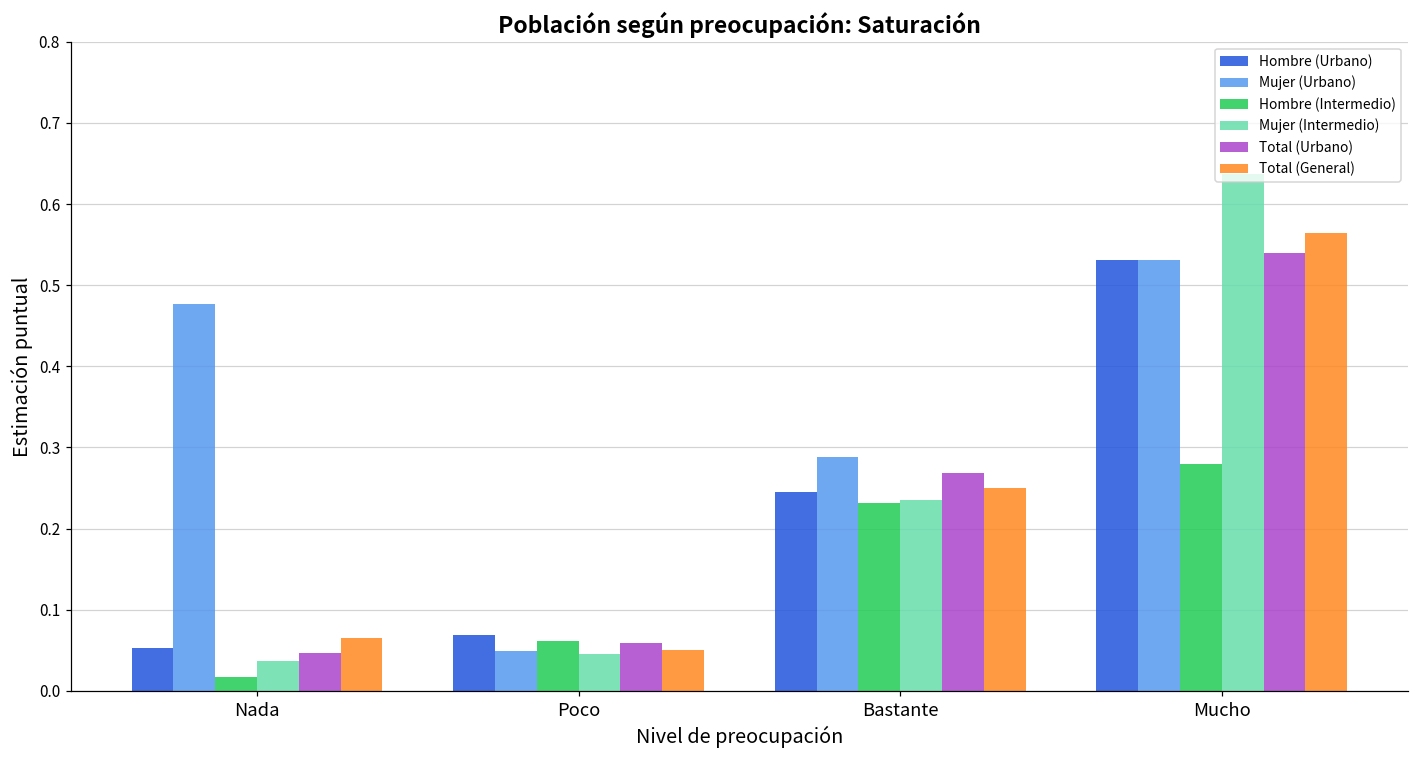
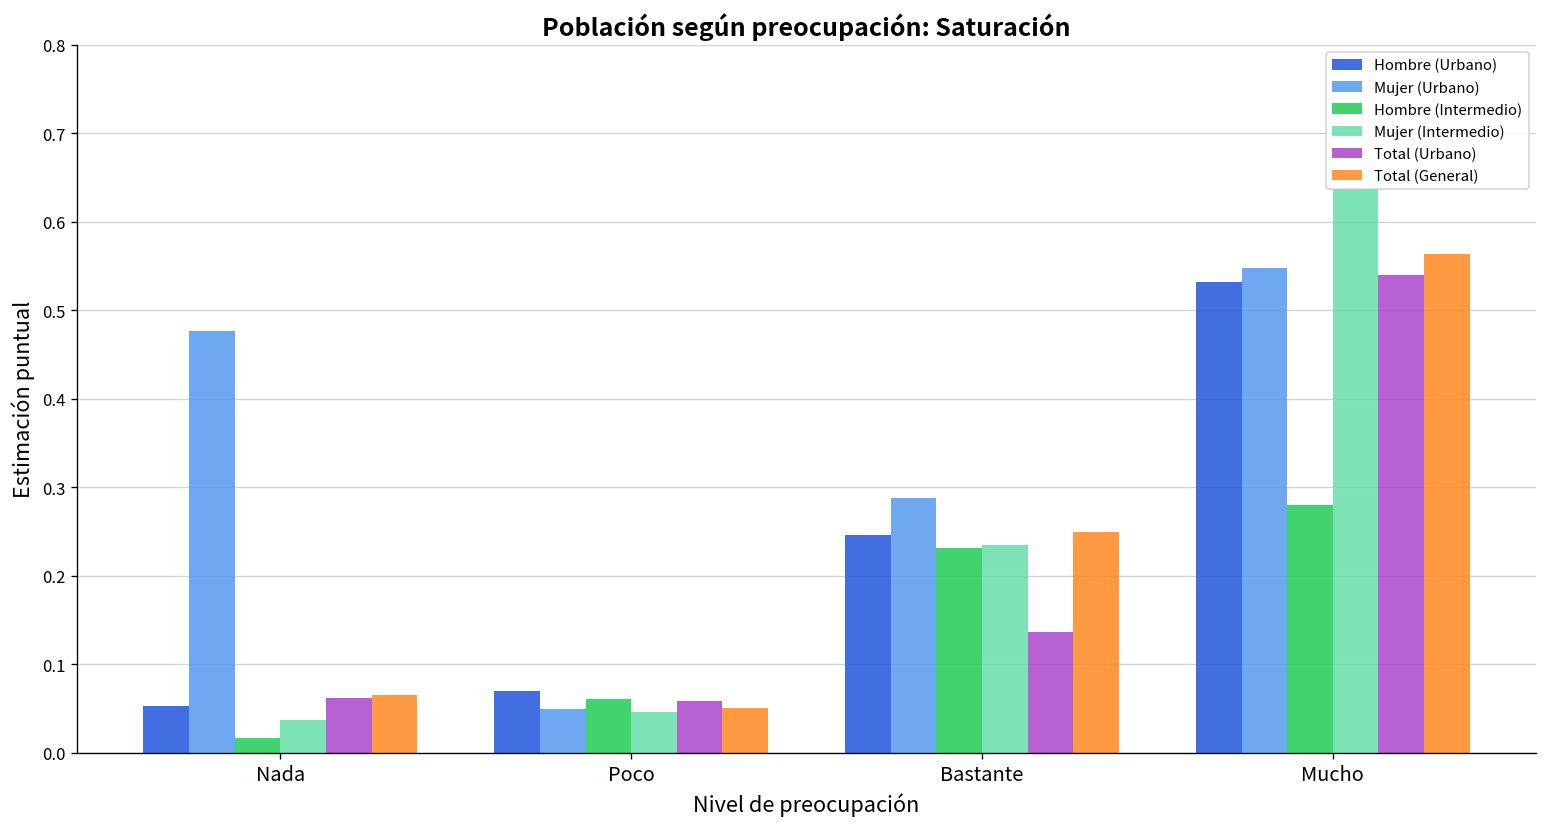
Total (Urbano), Nada: 0.05 -> 0.06
Total (Urbano), Bastante: 0.27 -> 0.14
Mujer (Urbano), Mucho: 0.53 -> 0.55
